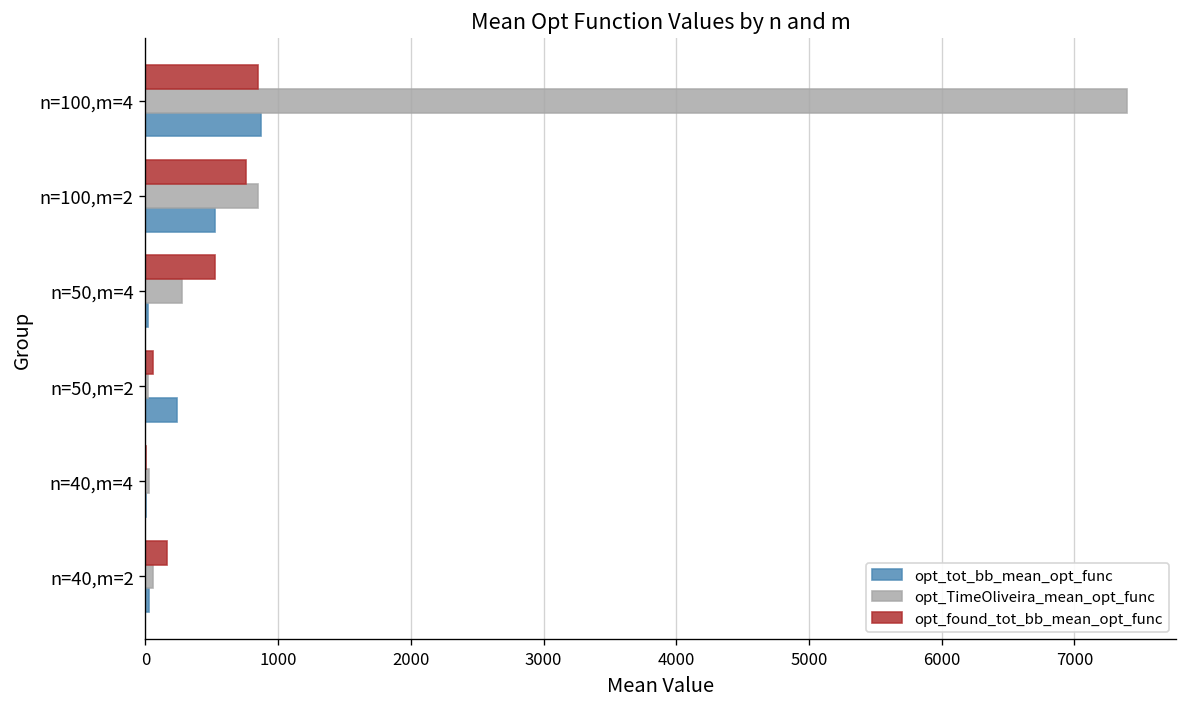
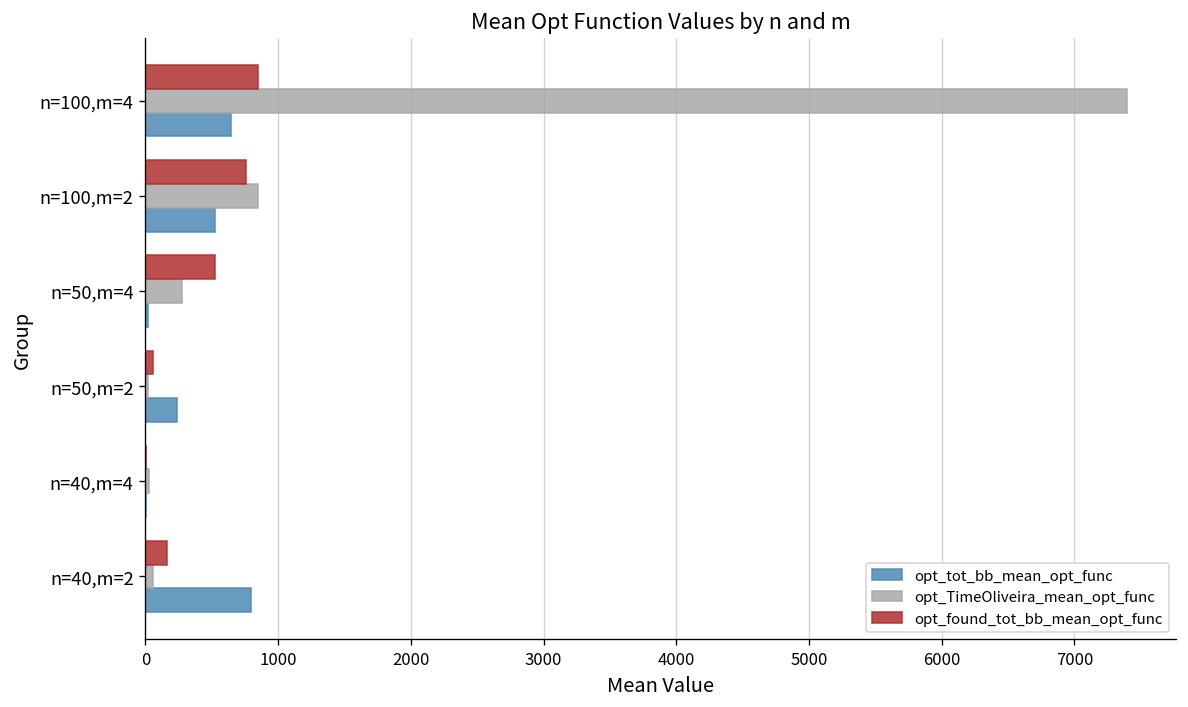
opt_tot_bb_mean_opt_func, n=100,m=4: 870 -> 640
opt_tot_bb_mean_opt_func, n=40,m=2: 30 -> 790
